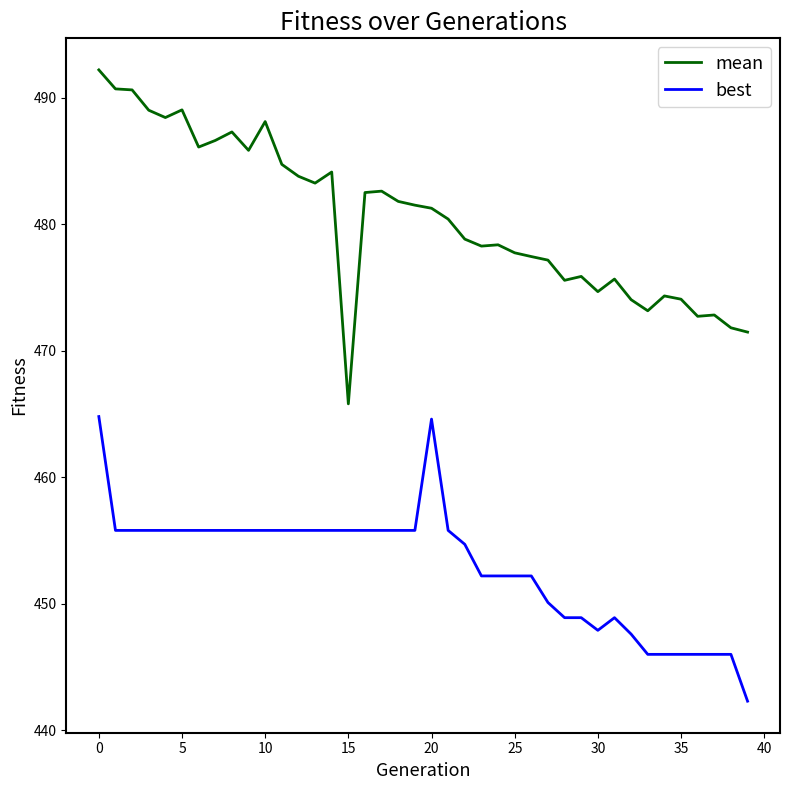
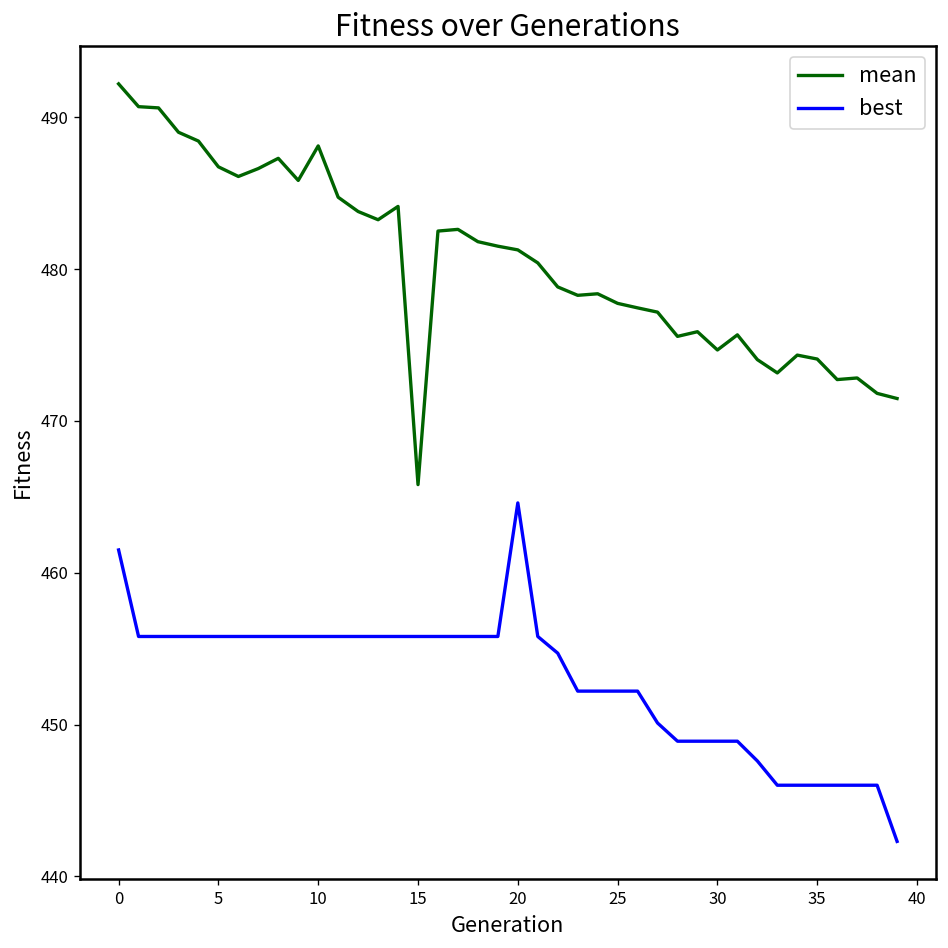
best, 0: 464.8 -> 461.5
mean, 5: 489.0 -> 486.7
best, 30: 447.9 -> 448.9
